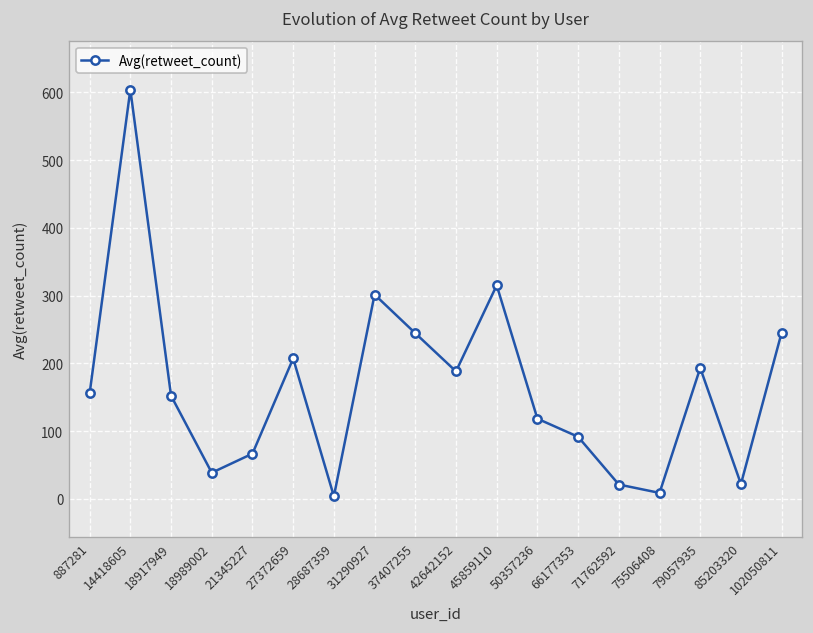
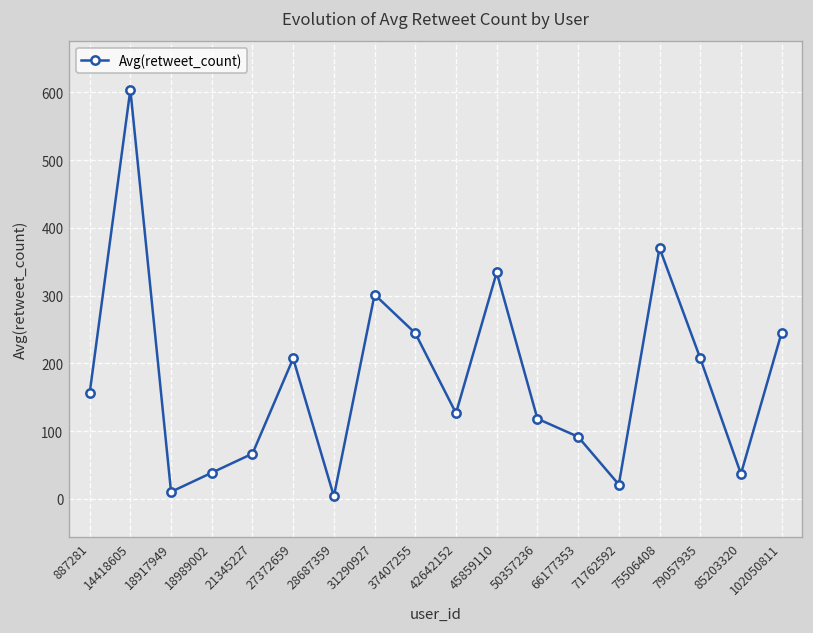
18917949: 150 -> 10
42642152: 190 -> 130
45859110: 320 -> 330
75506408: 10 -> 370
79057935: 190 -> 210
85203320: 20 -> 40
